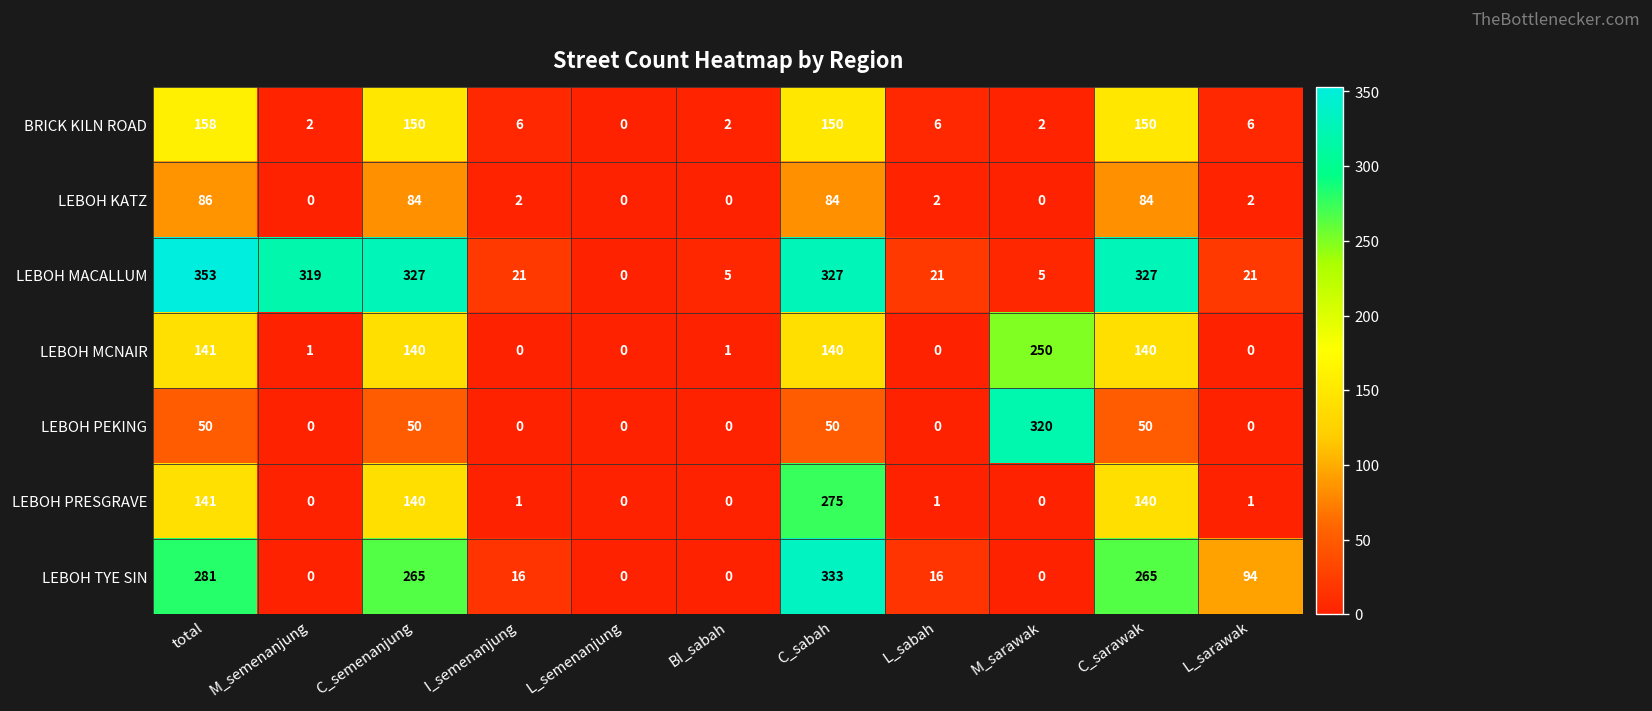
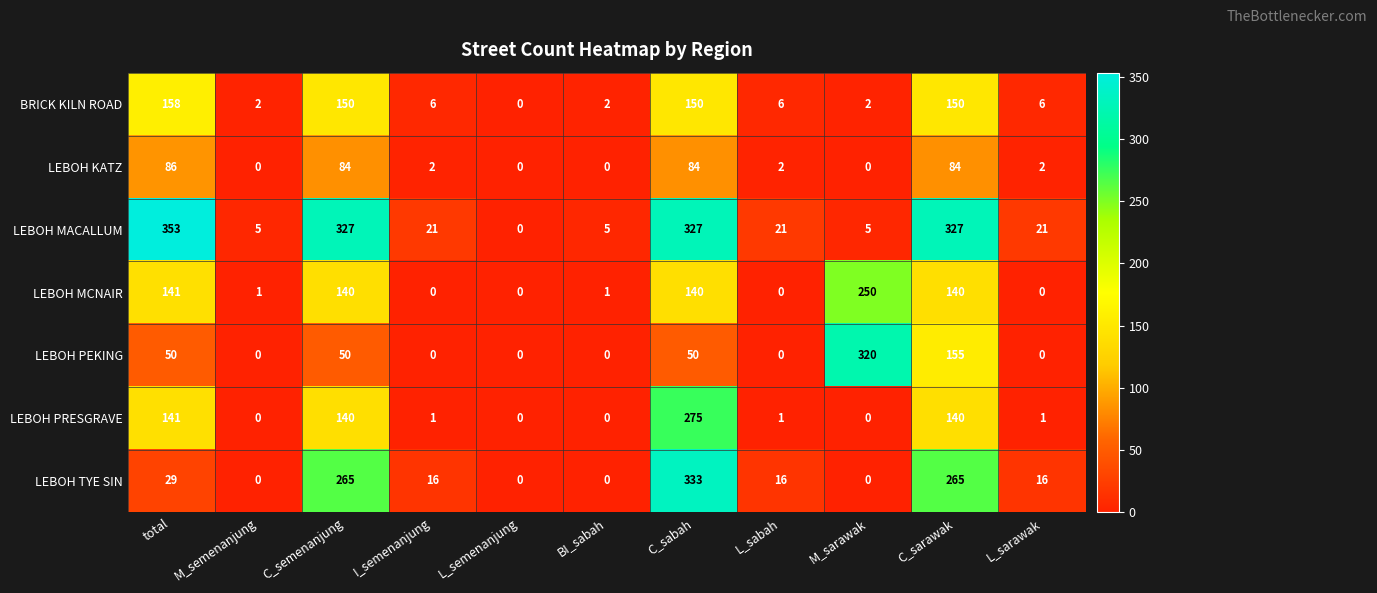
LEBOH MACALLUM, M_semenanjung: 319 -> 5
LEBOH PEKING, C_sarawak: 50 -> 155
LEBOH TYE SIN, total: 281 -> 29
LEBOH TYE SIN, L_sarawak: 94 -> 16
